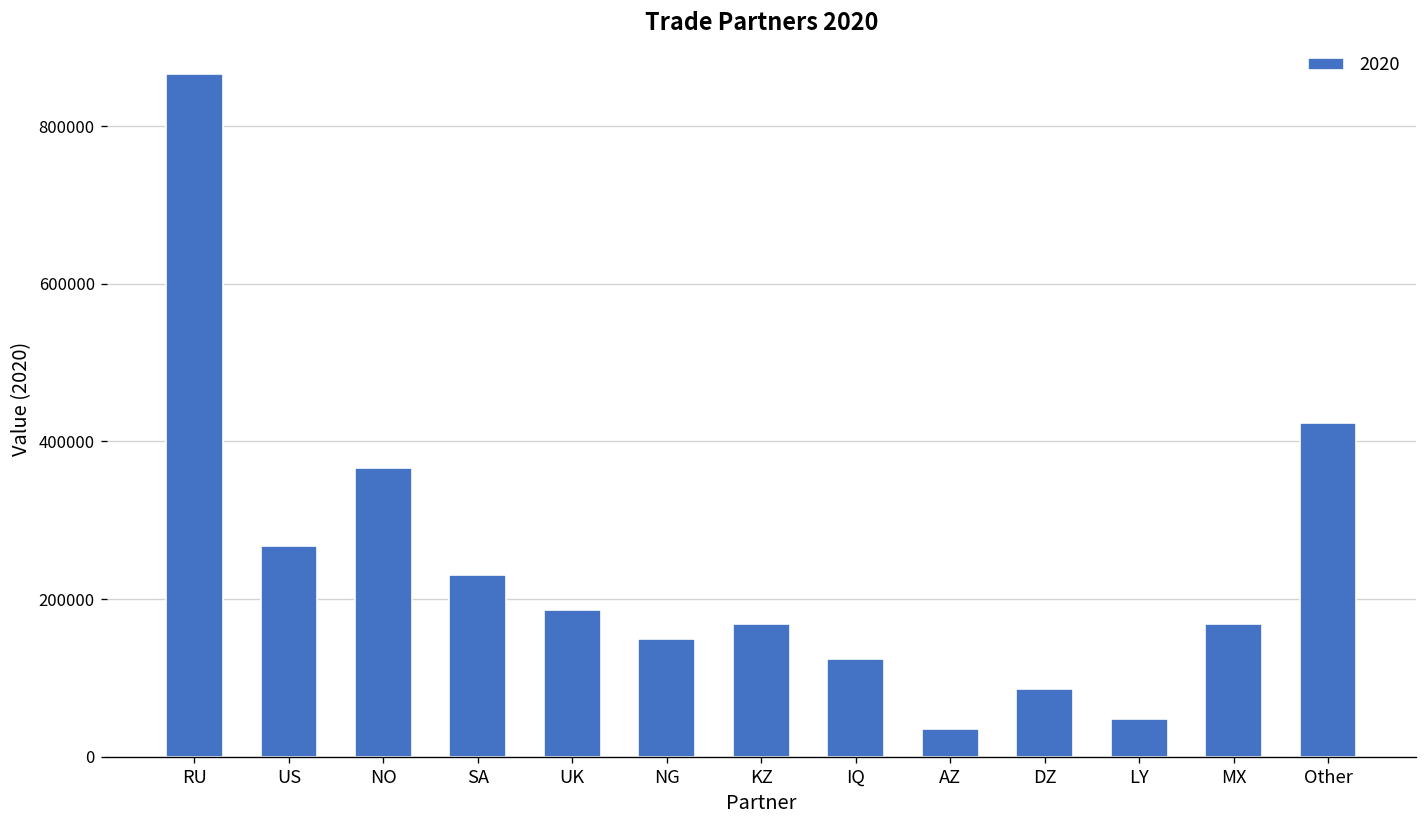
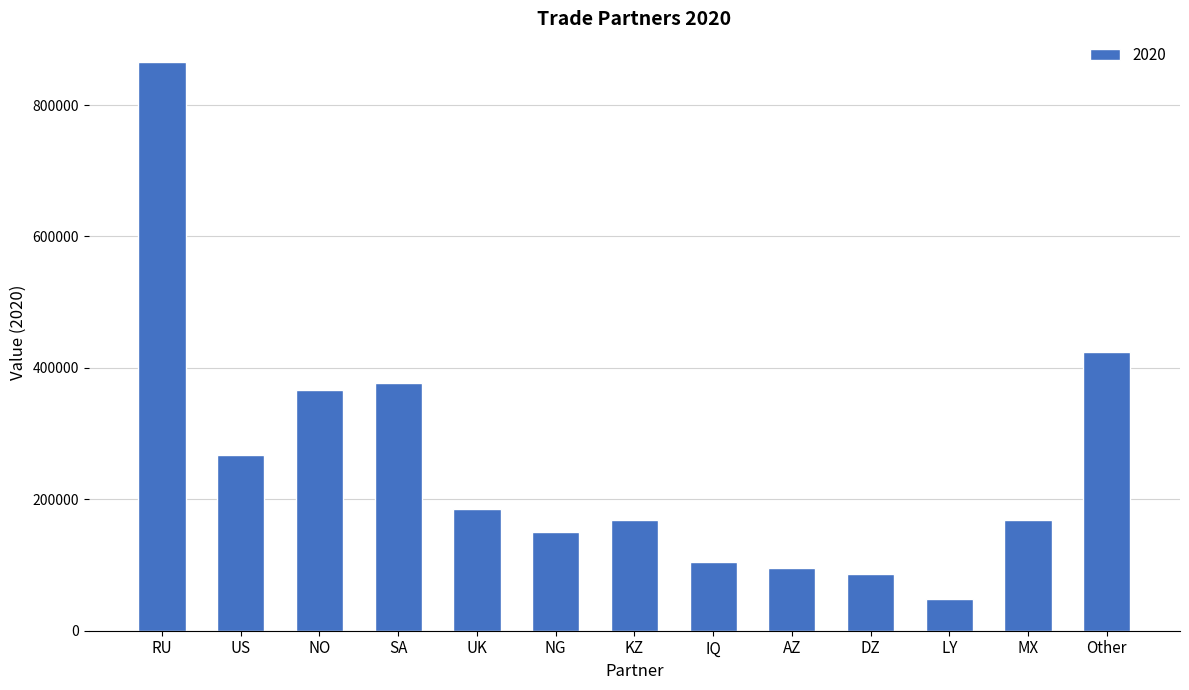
SA: 230000 -> 380000
IQ: 120000 -> 100000
AZ: 30000 -> 100000
